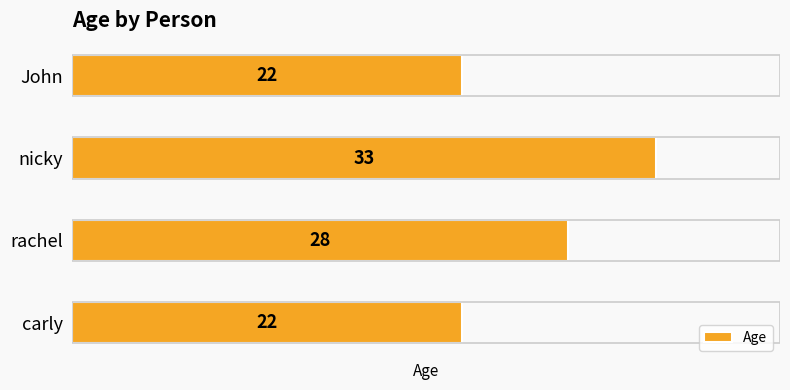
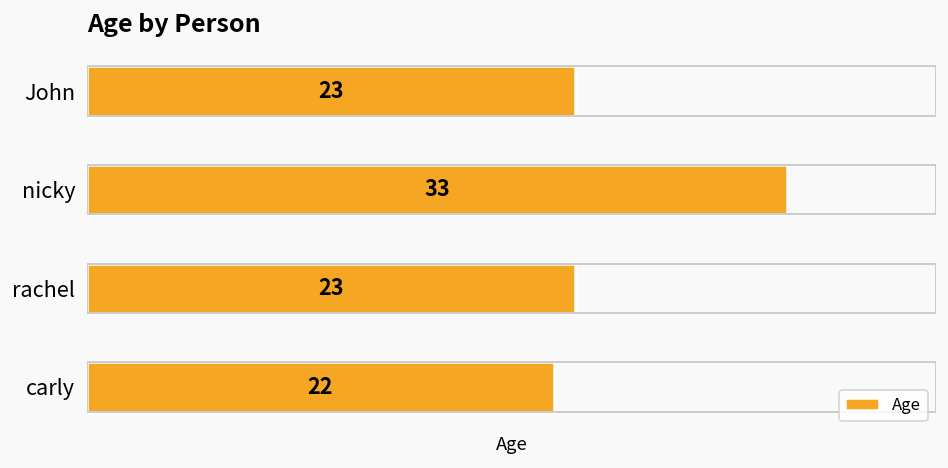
John: 22 -> 23
rachel: 28 -> 23
